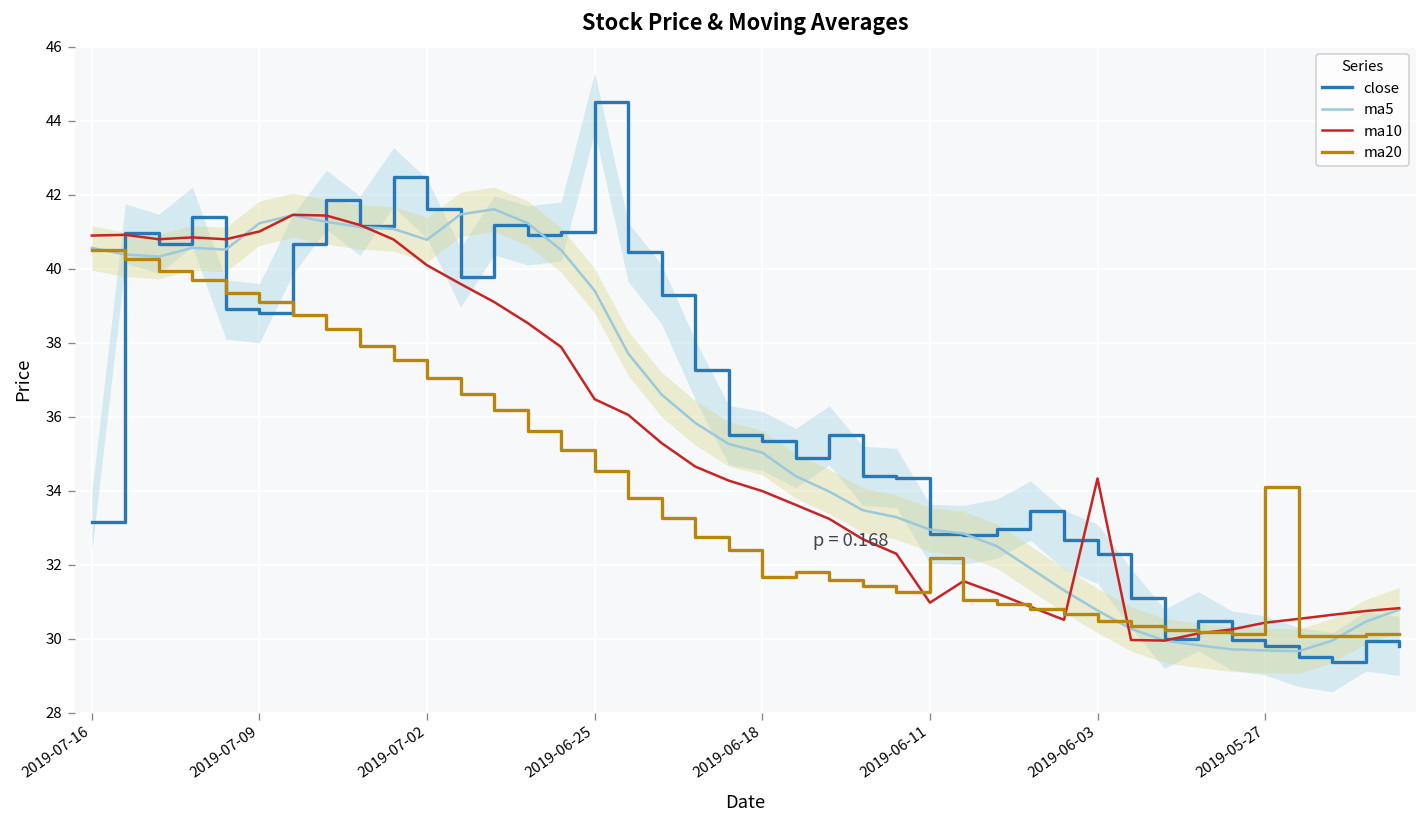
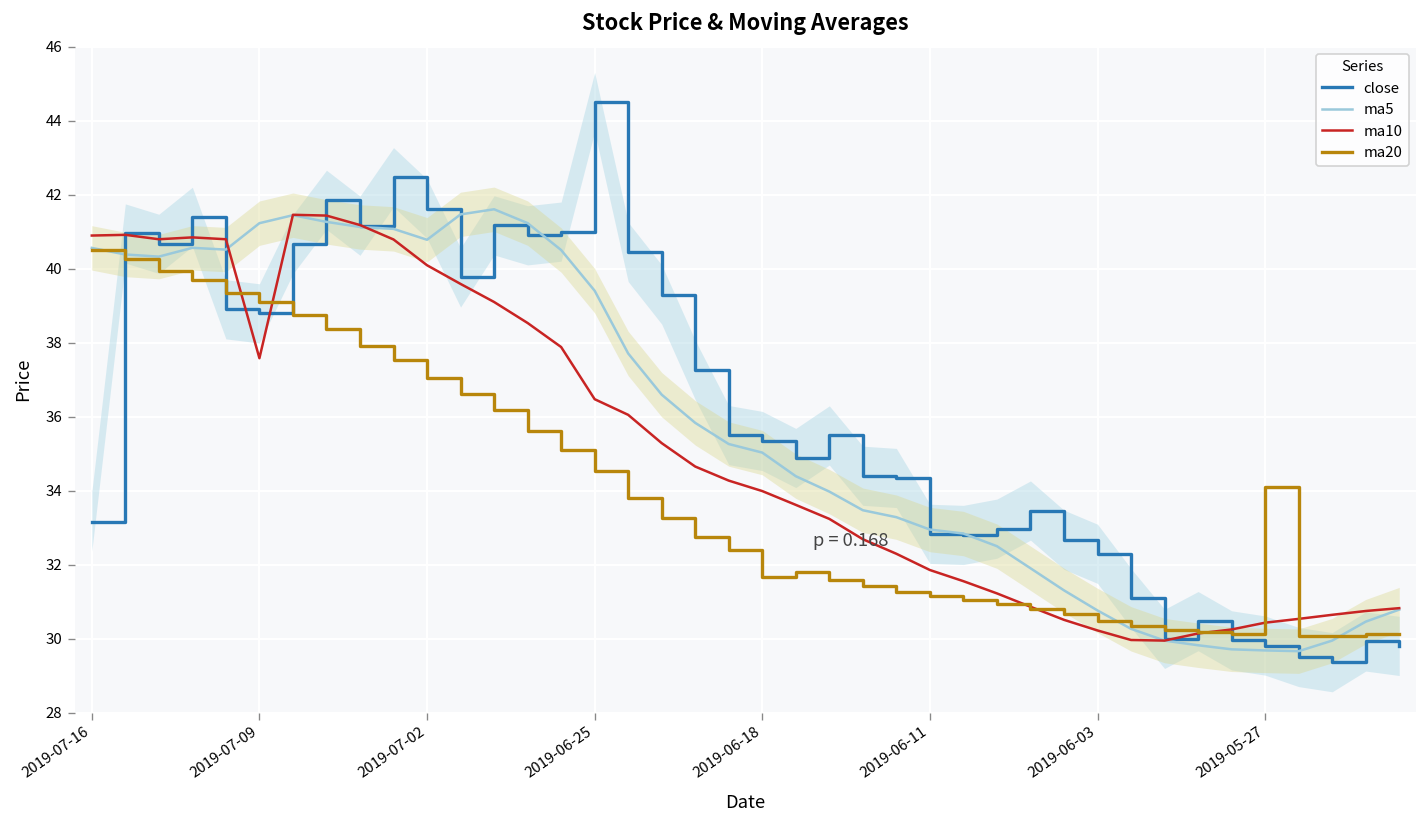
ma10, 2019-07-09: 41.0 -> 37.6
ma10, 2019-06-11: 31.0 -> 31.9
ma20, 2019-06-11: 32.2 -> 31.1
ma10, 2019-06-03: 34.3 -> 30.2
